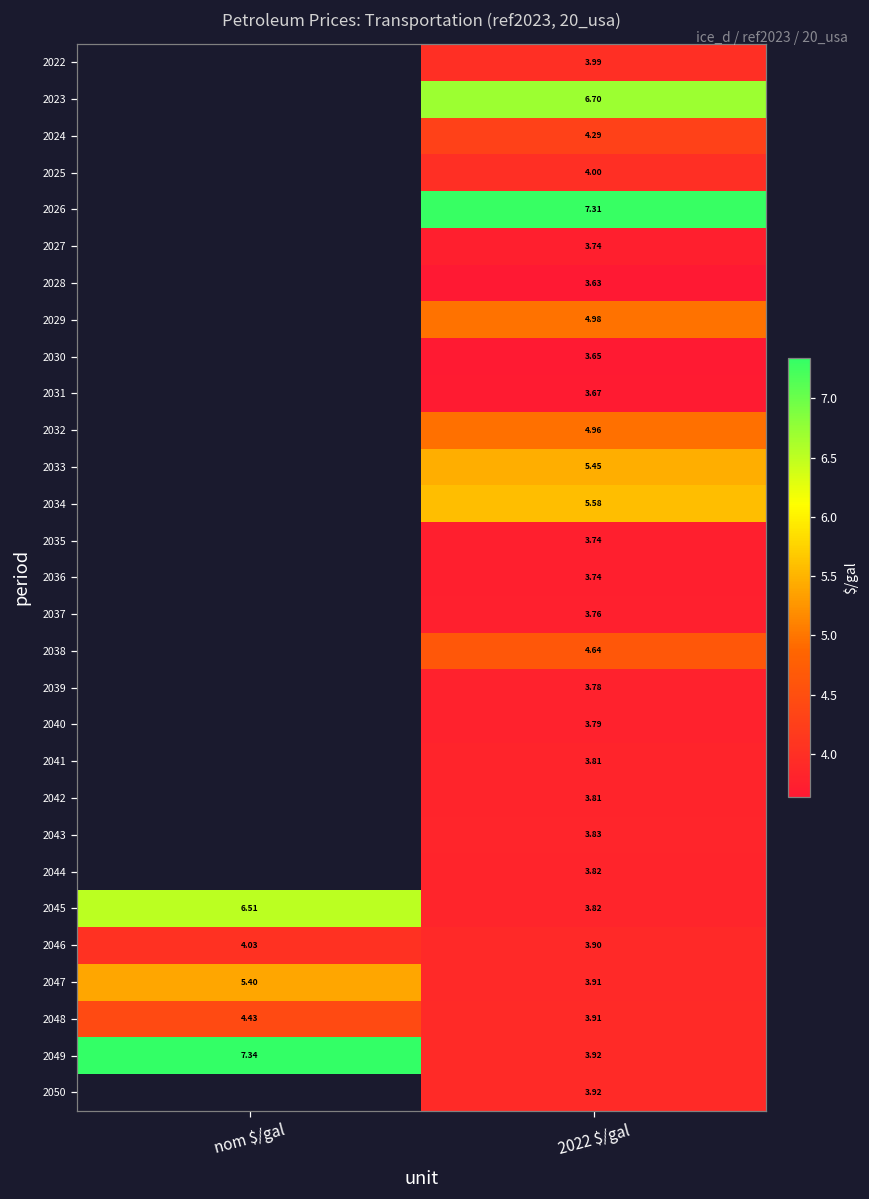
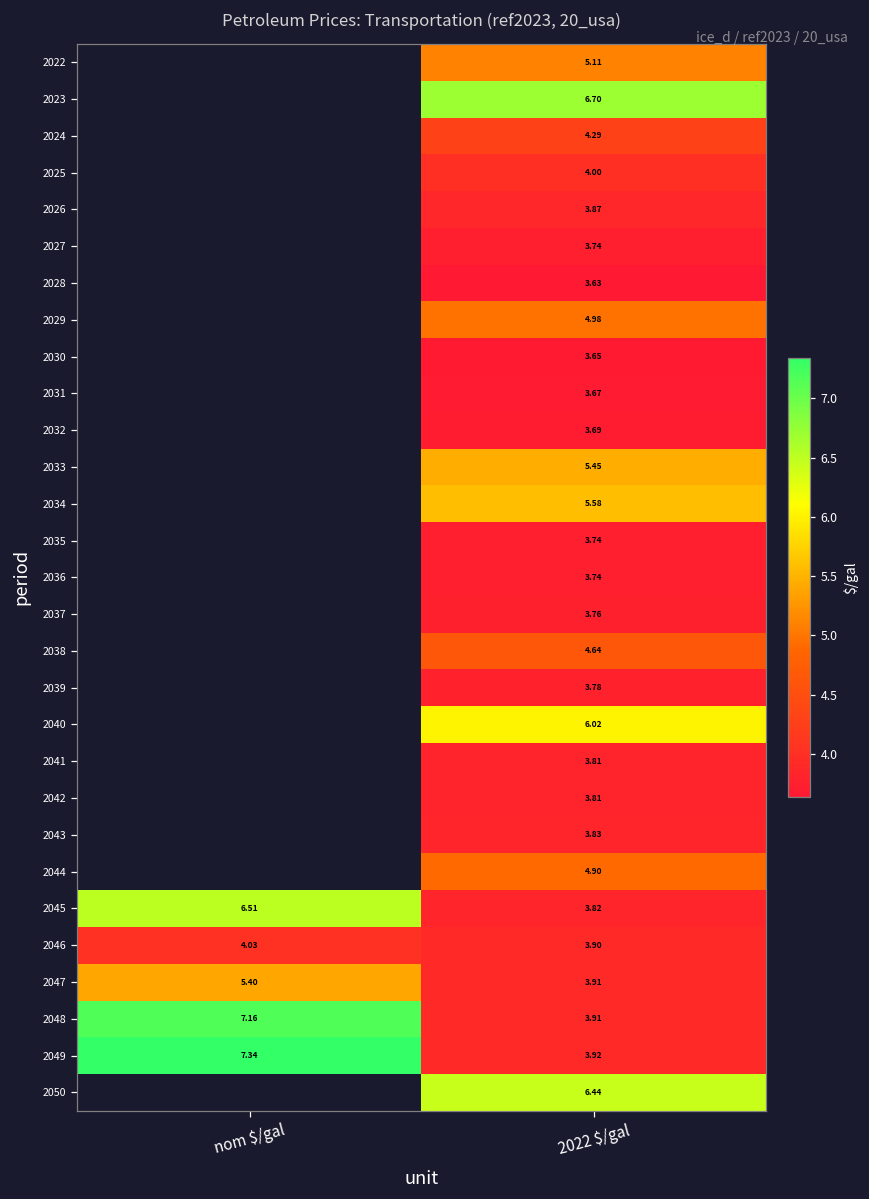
2022, 2022 $/gal: 3.99 -> 5.11
2026, 2022 $/gal: 7.31 -> 3.87
2032, 2022 $/gal: 4.96 -> 3.69
2040, 2022 $/gal: 3.79 -> 6.02
2044, 2022 $/gal: 3.82 -> 4.90
2048, nom $/gal: 4.43 -> 7.16
2050, 2022 $/gal: 3.92 -> 6.44
